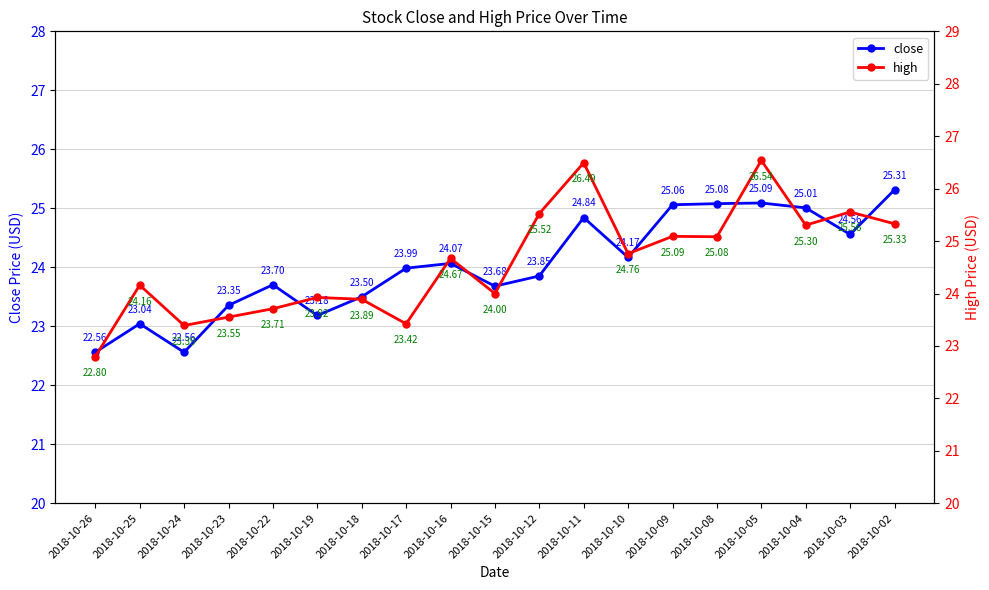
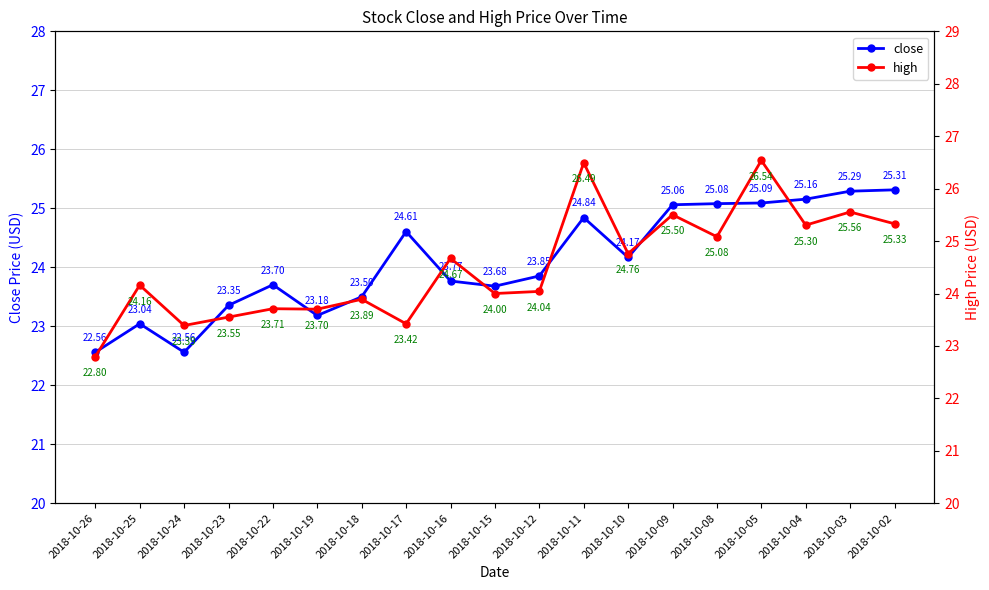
close, 2018-10-17: 23.99 -> 24.61
close, 2018-10-16: 24.07 -> 23.77
close, 2018-10-04: 25.01 -> 25.16
close, 2018-10-03: 24.56 -> 25.29
high, 2018-10-19: 23.92 -> 23.70
high, 2018-10-12: 25.52 -> 24.04
high, 2018-10-09: 25.09 -> 25.50
